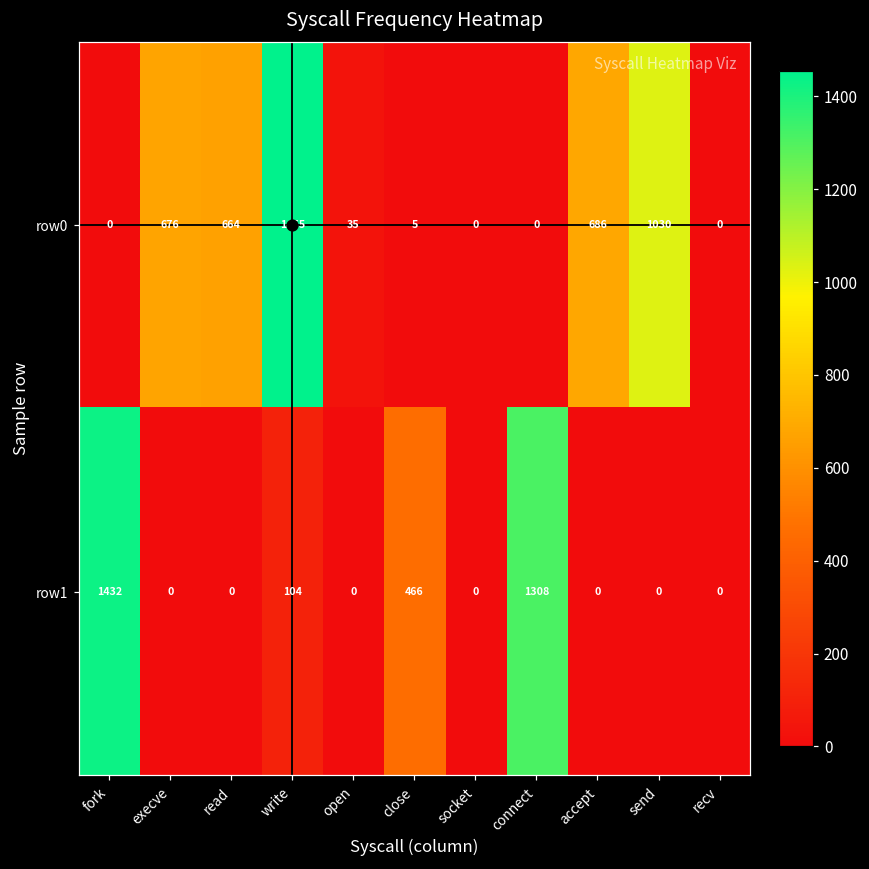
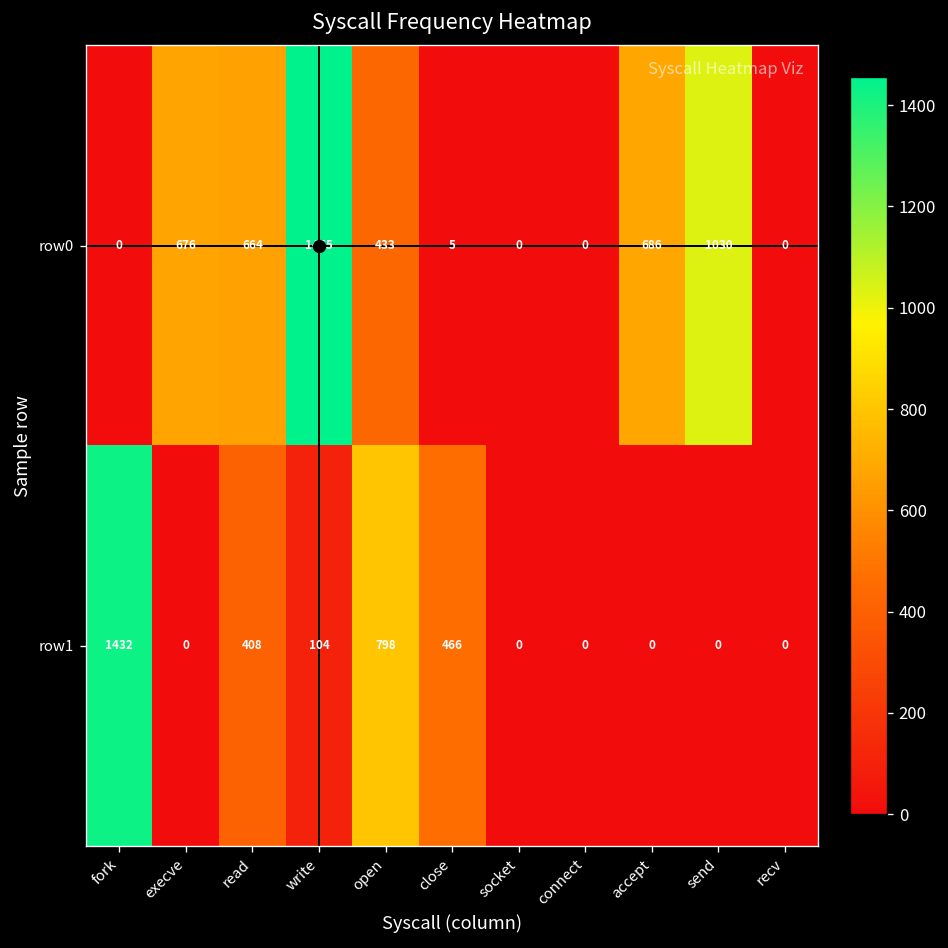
row0, open: 35 -> 433
row1, read: 0 -> 408
row1, open: 0 -> 798
row1, connect: 1308 -> 0
